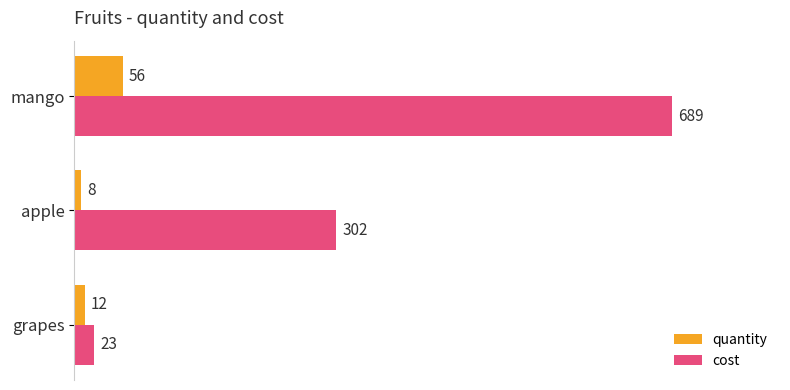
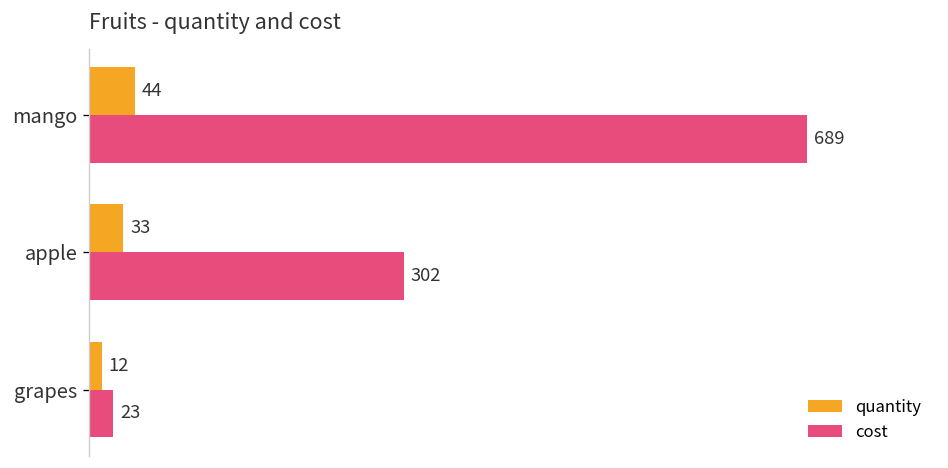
quantity, mango: 56 -> 44
quantity, apple: 8 -> 33
